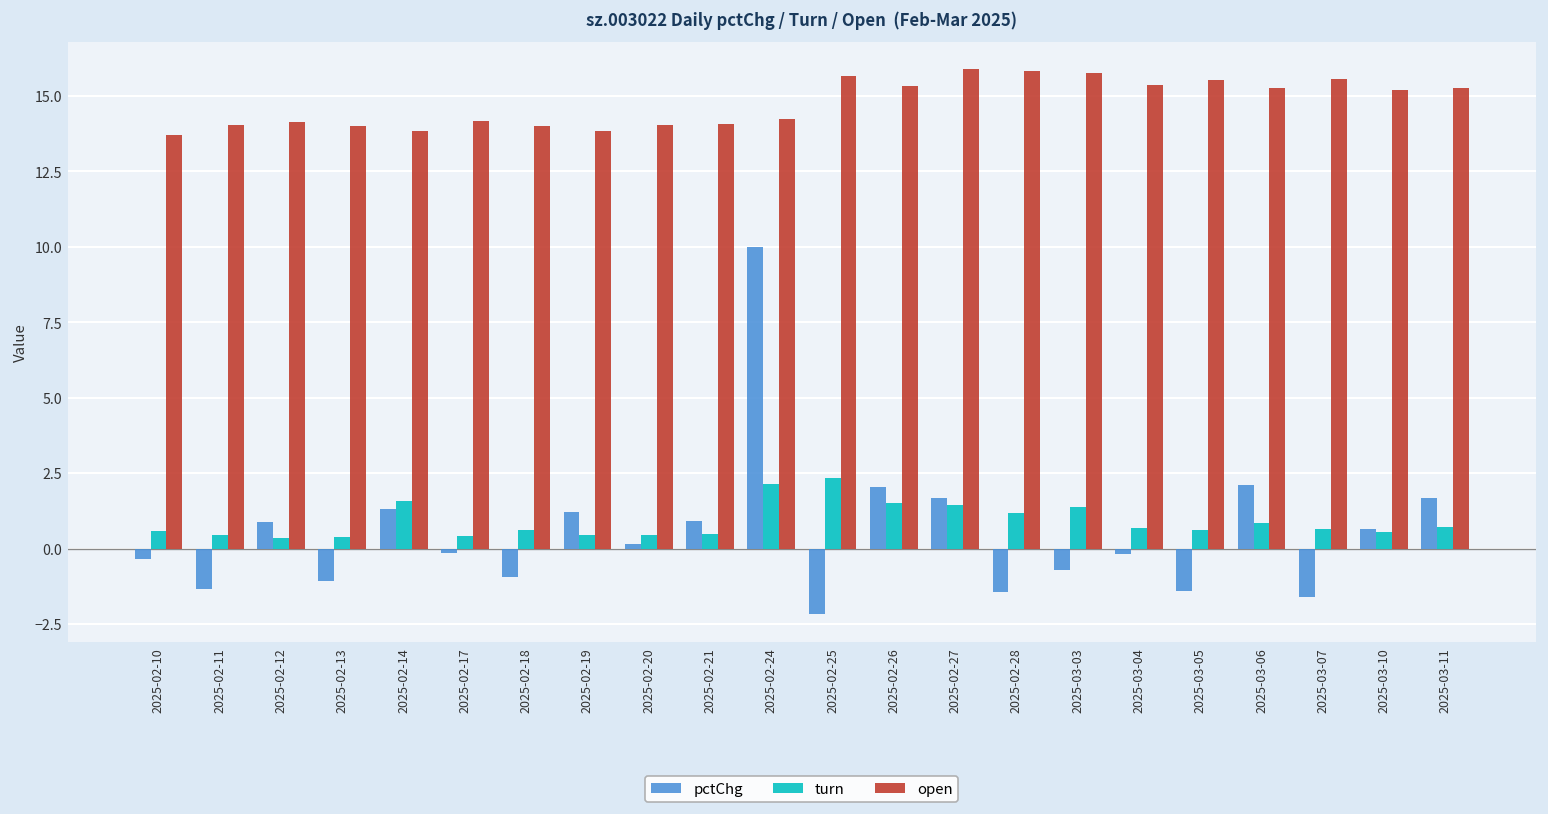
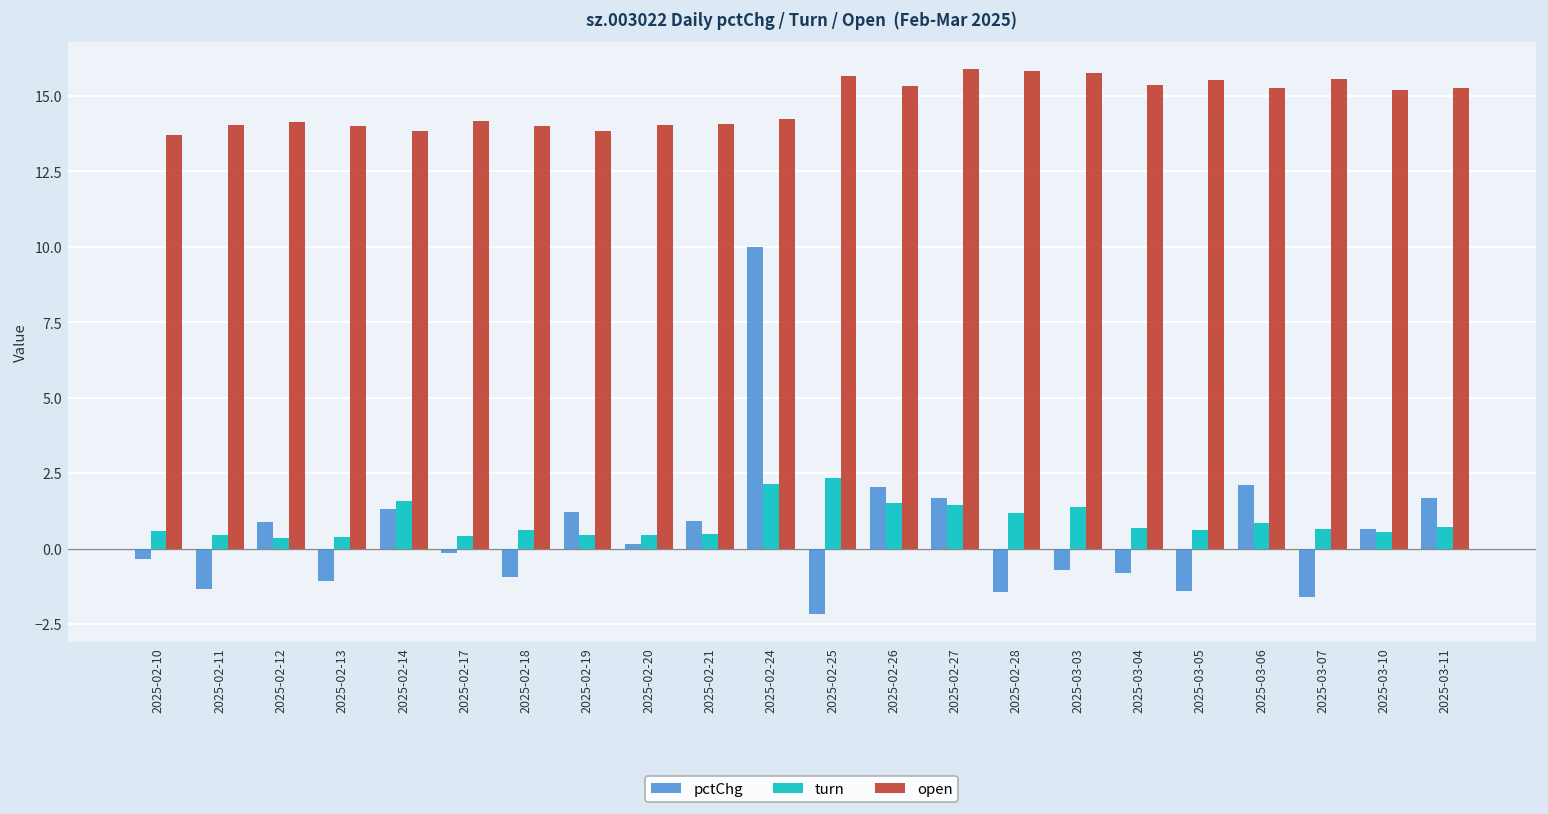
pctChg, 2025-03-04: -0.2 -> -0.8
